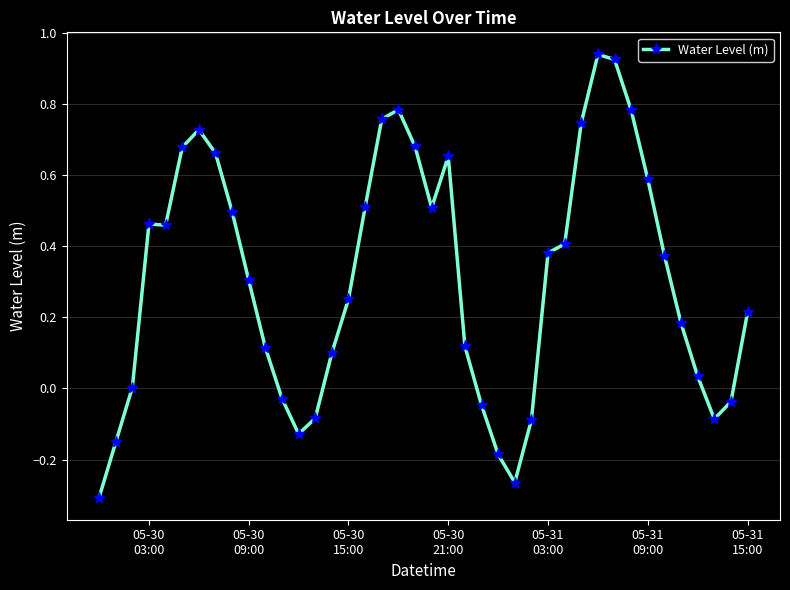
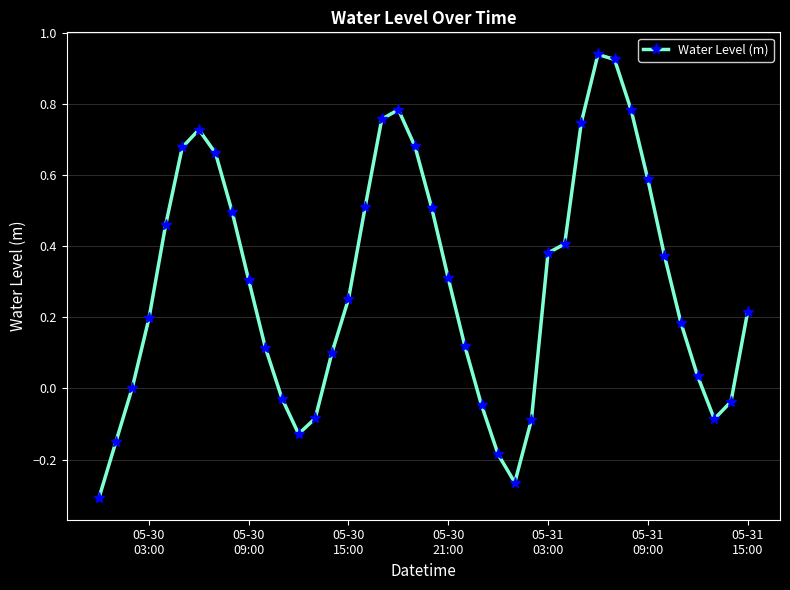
05-30 03:00: 0.46 -> 0.20
05-30 21:00: 0.65 -> 0.31
